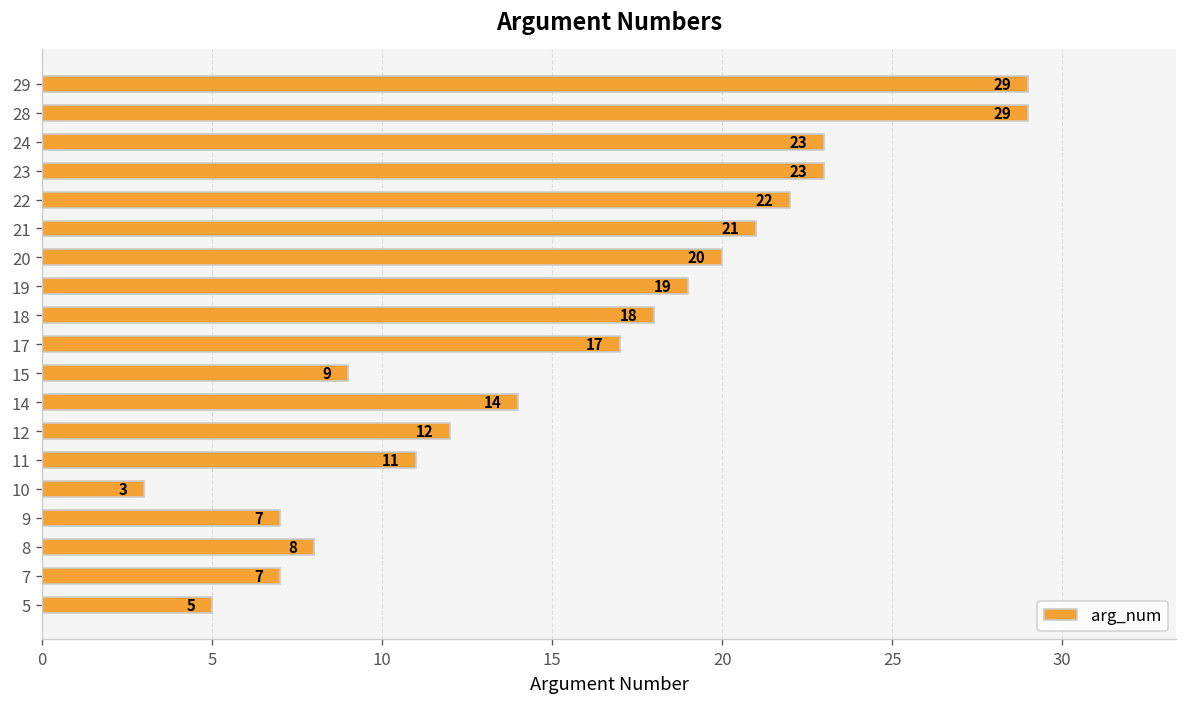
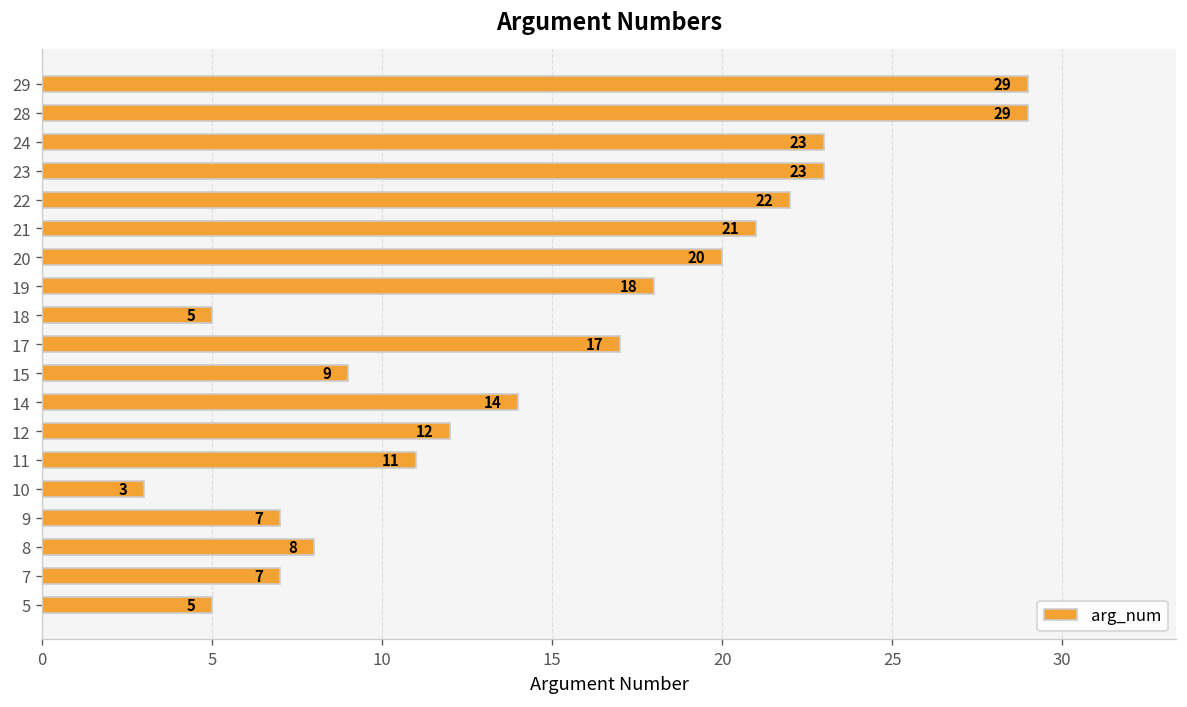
19: 19 -> 18
18: 18 -> 5
